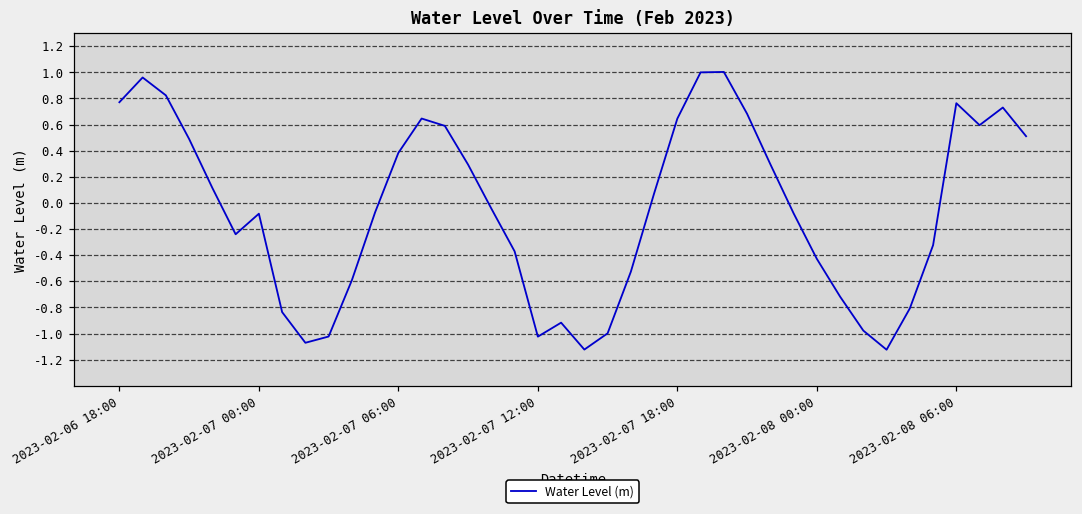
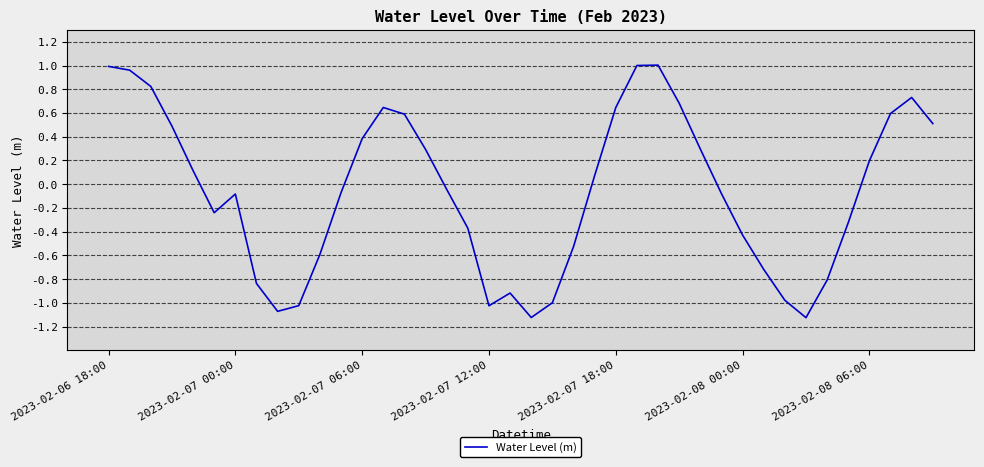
2023-02-06 18:00: 0.77 -> 0.99
2023-02-08 06:00: 0.76 -> 0.20
